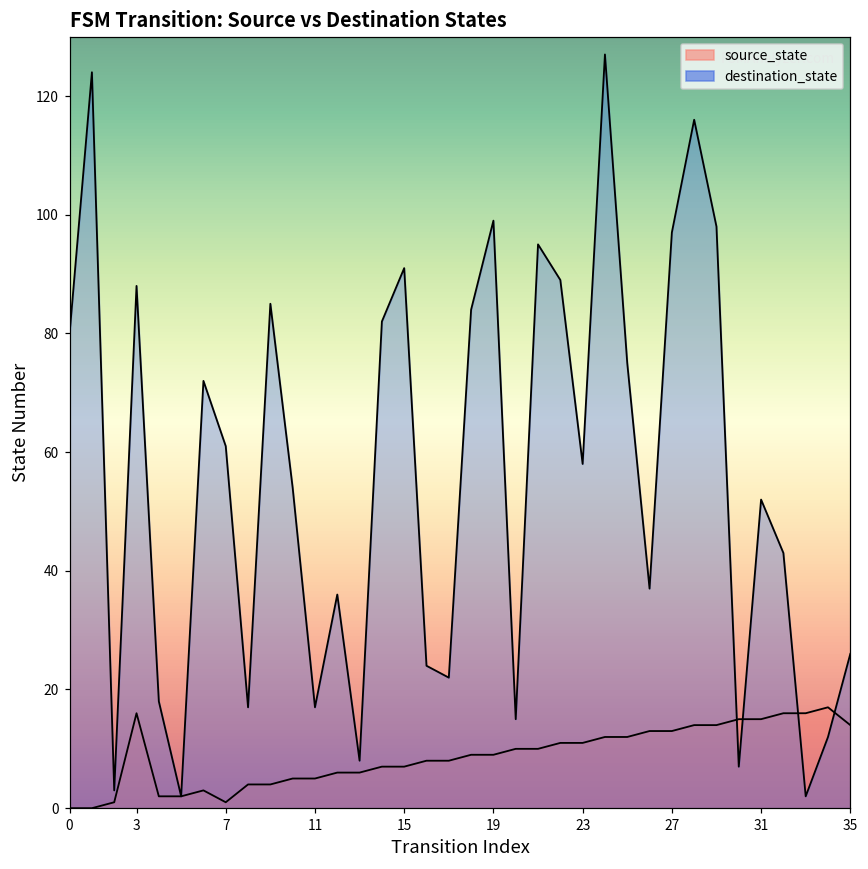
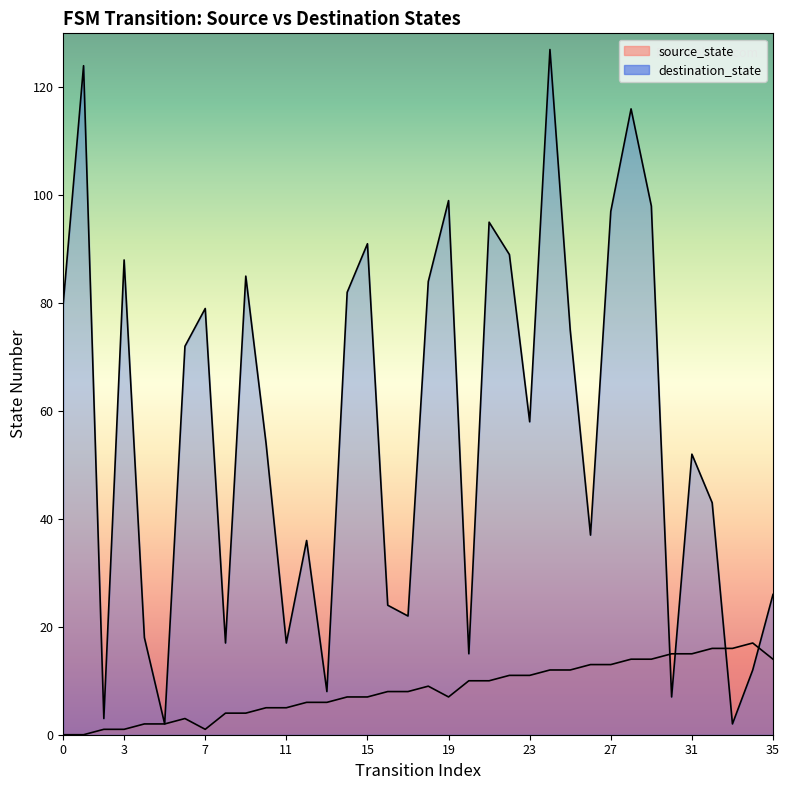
source_state, 3: 16 -> 1
destination_state, 7: 61 -> 79
source_state, 19: 9 -> 7
